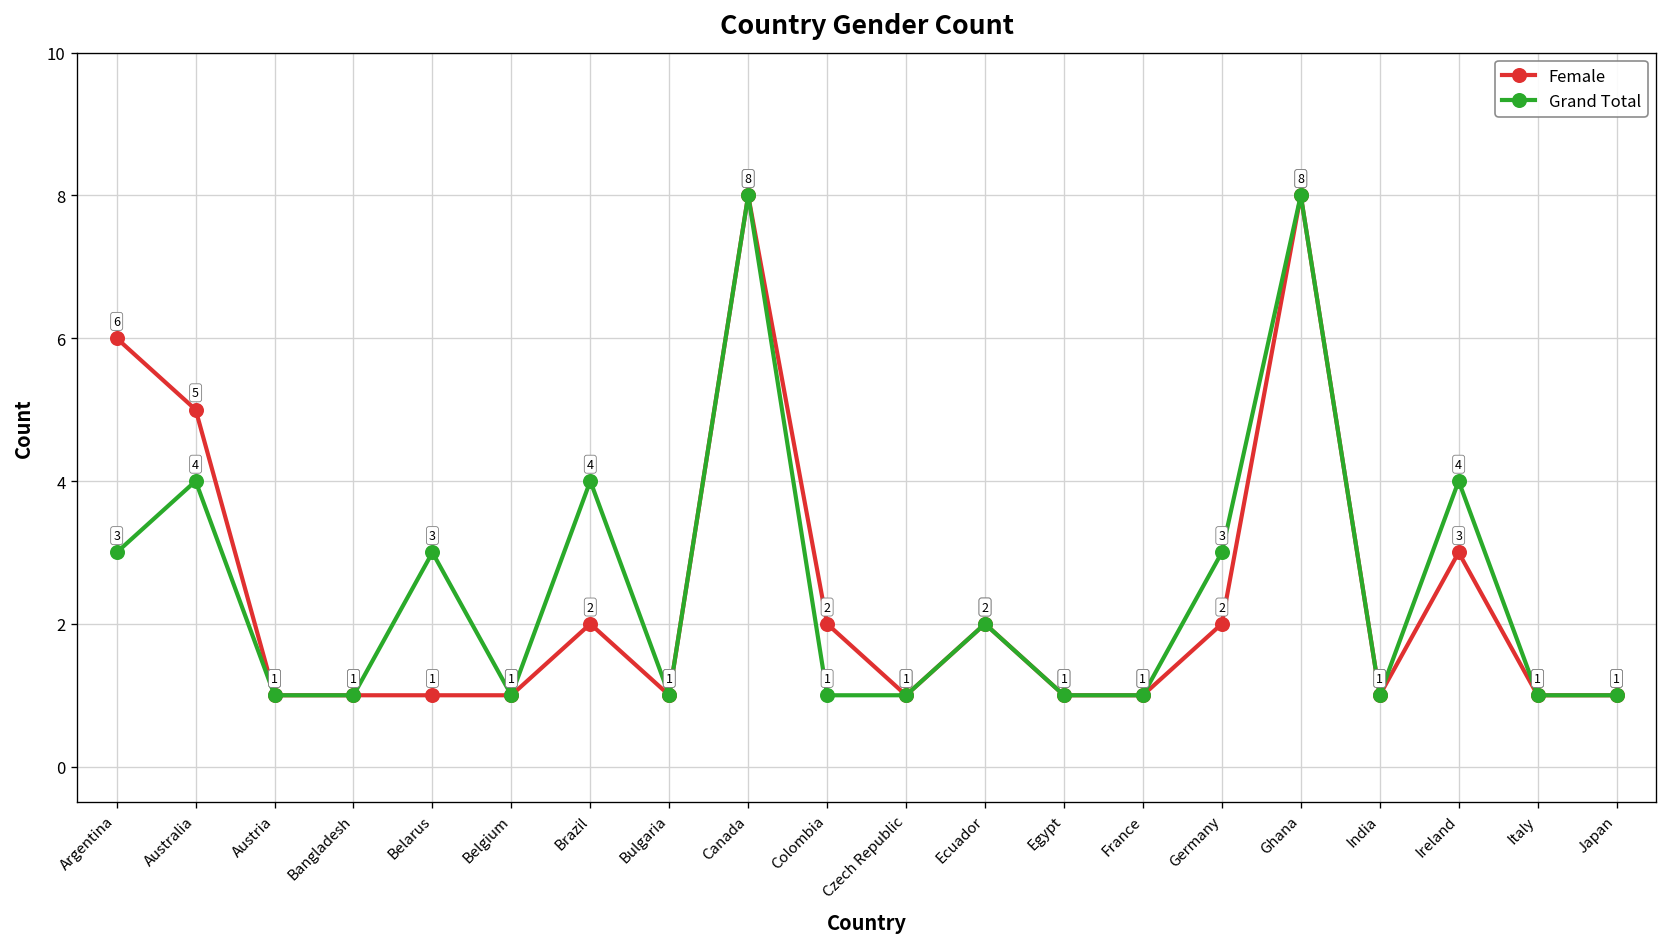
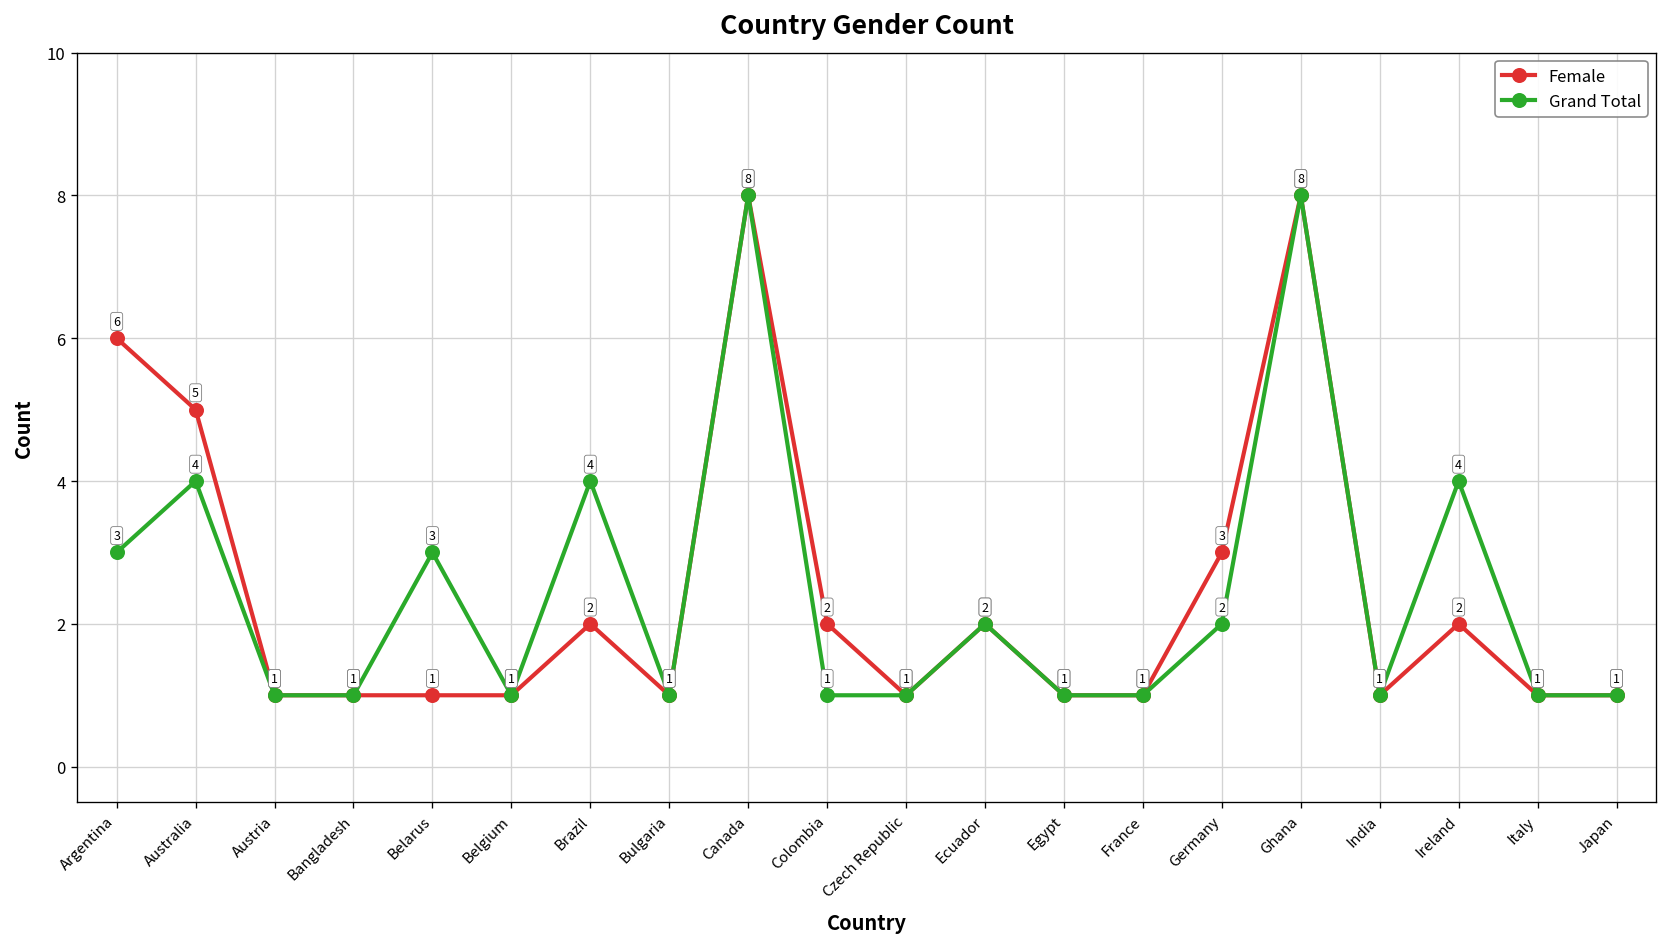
Female, Germany: 2 -> 3
Grand Total, Germany: 3 -> 2
Female, Ireland: 3 -> 2
